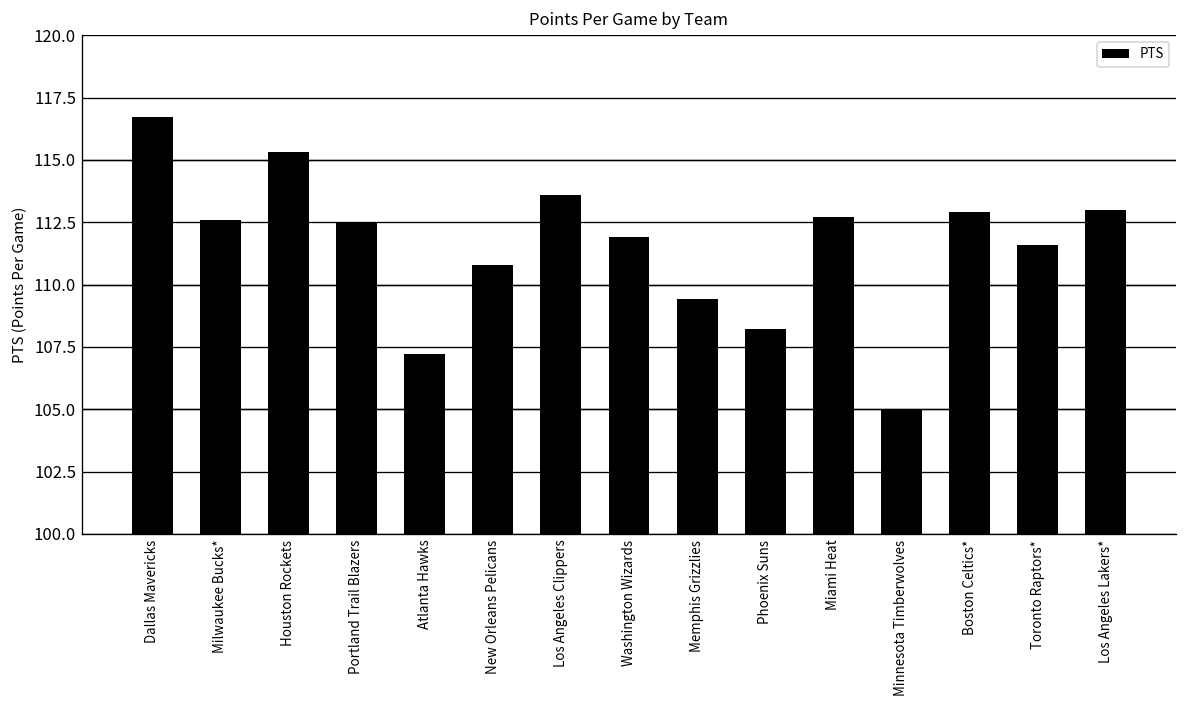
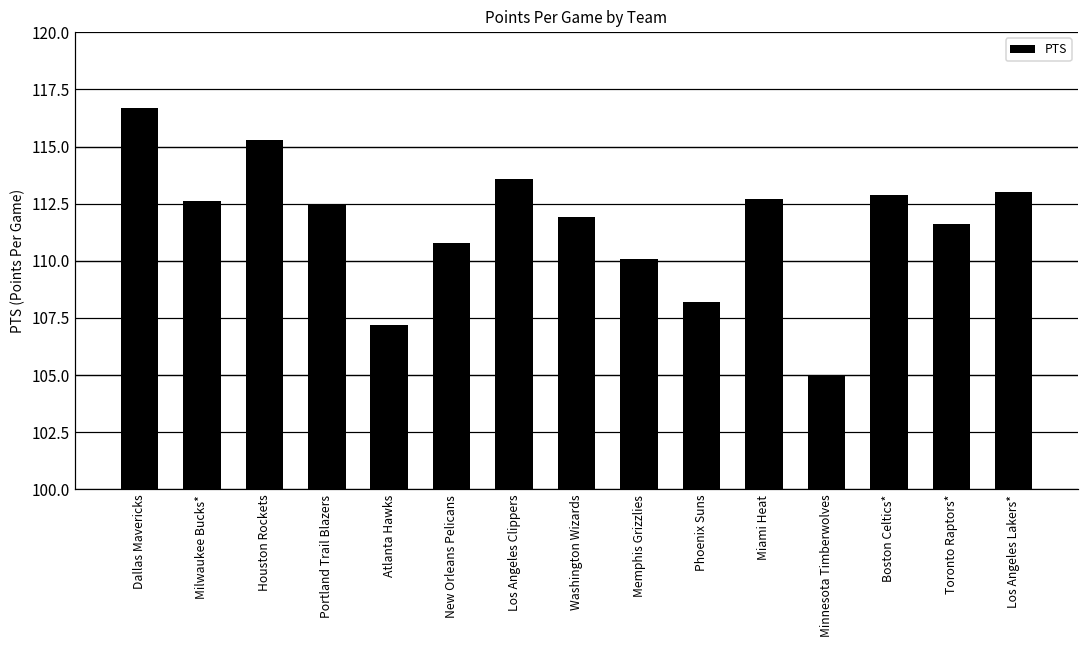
Memphis Grizzlies: 109.4 -> 110.1
